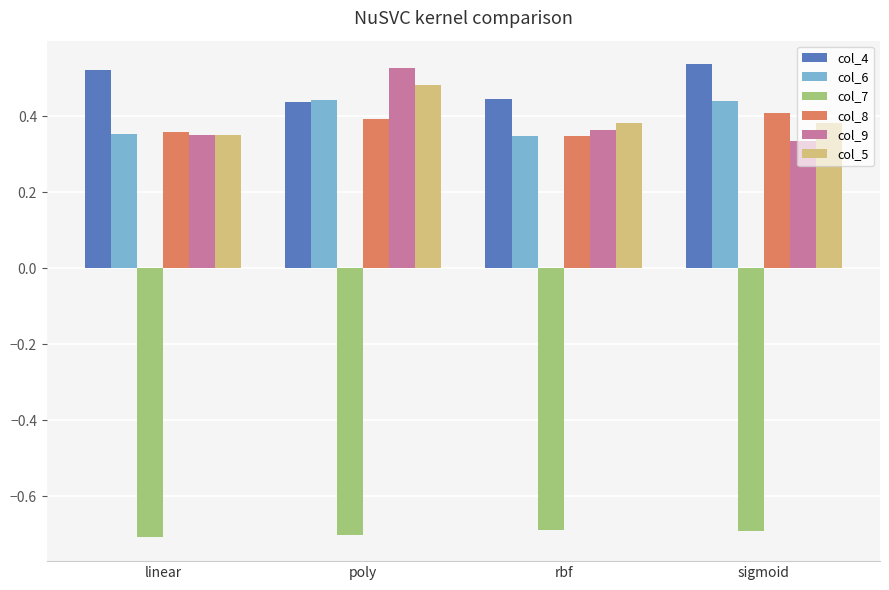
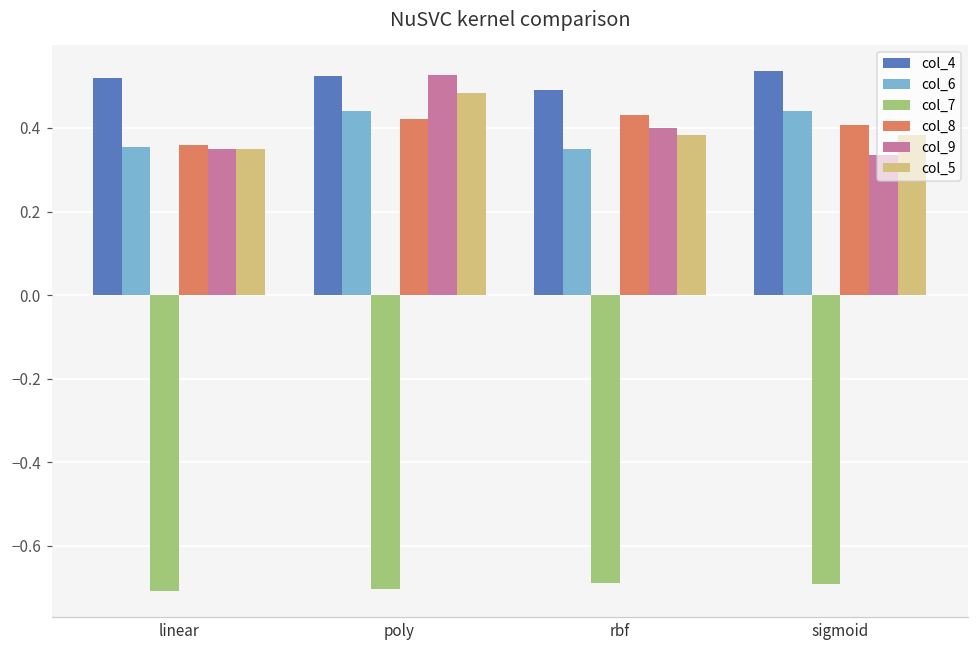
col_4, poly: 0.44 -> 0.52
col_8, poly: 0.39 -> 0.42
col_4, rbf: 0.45 -> 0.49
col_8, rbf: 0.35 -> 0.43
col_9, rbf: 0.36 -> 0.40
